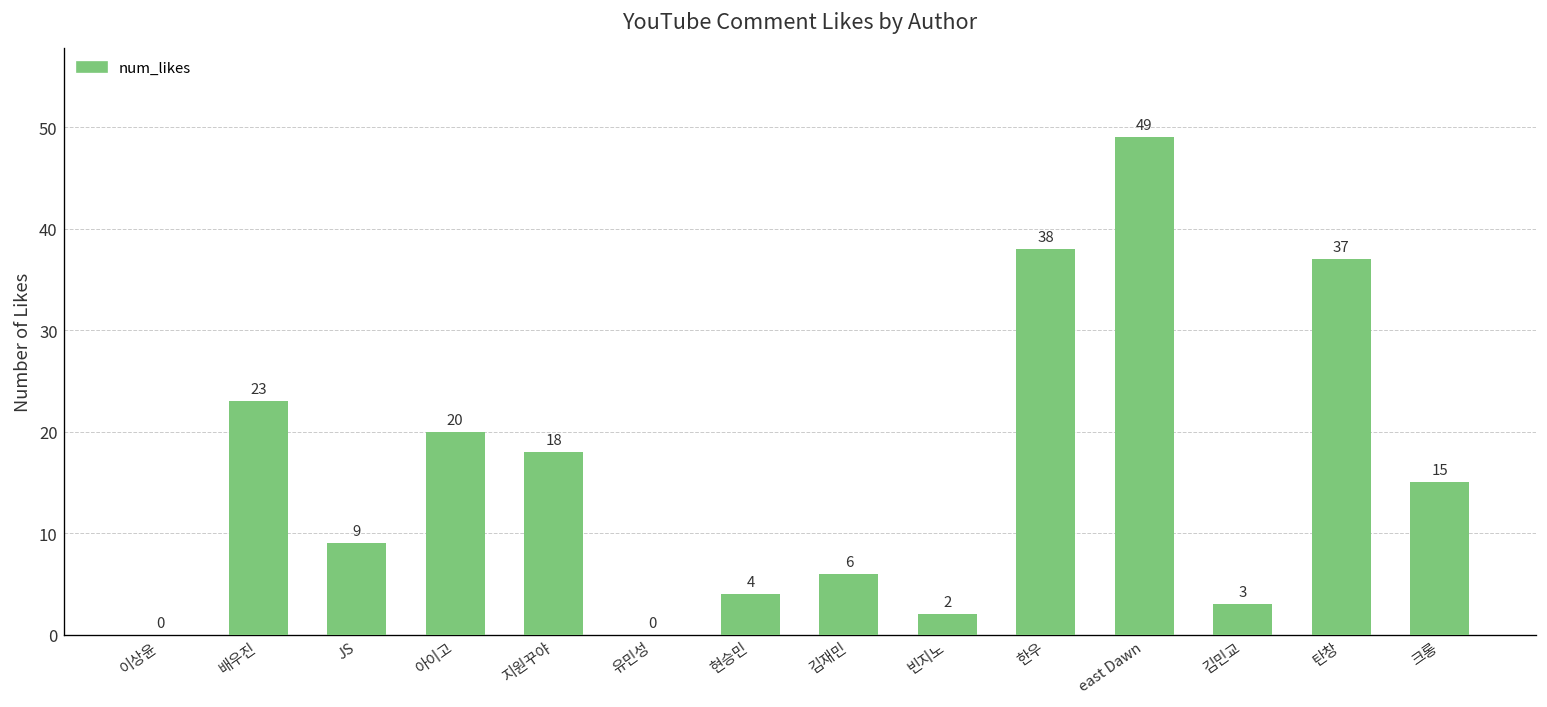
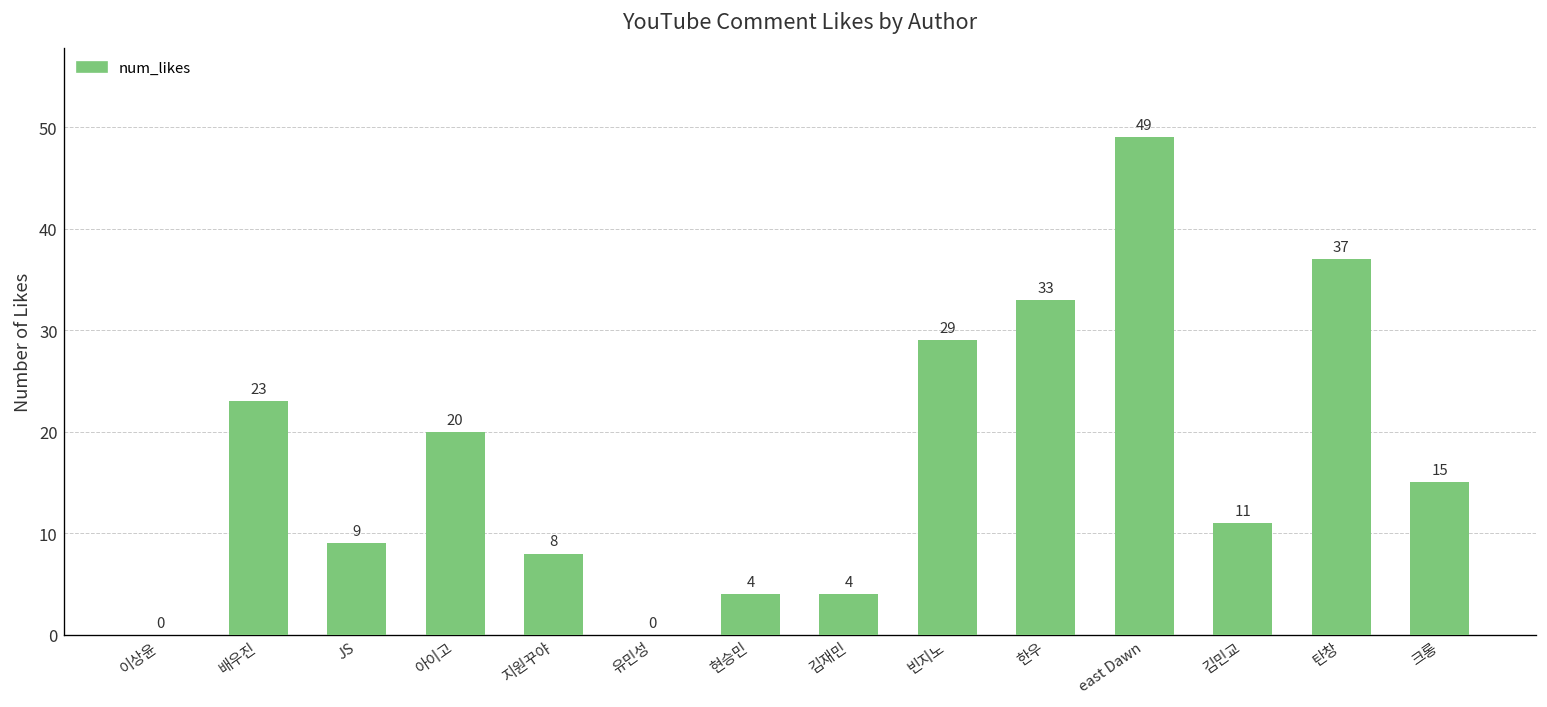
지원꾸야: 18 -> 8
김재민: 6 -> 4
빈지노: 2 -> 29
한우: 38 -> 33
김민교: 3 -> 11
